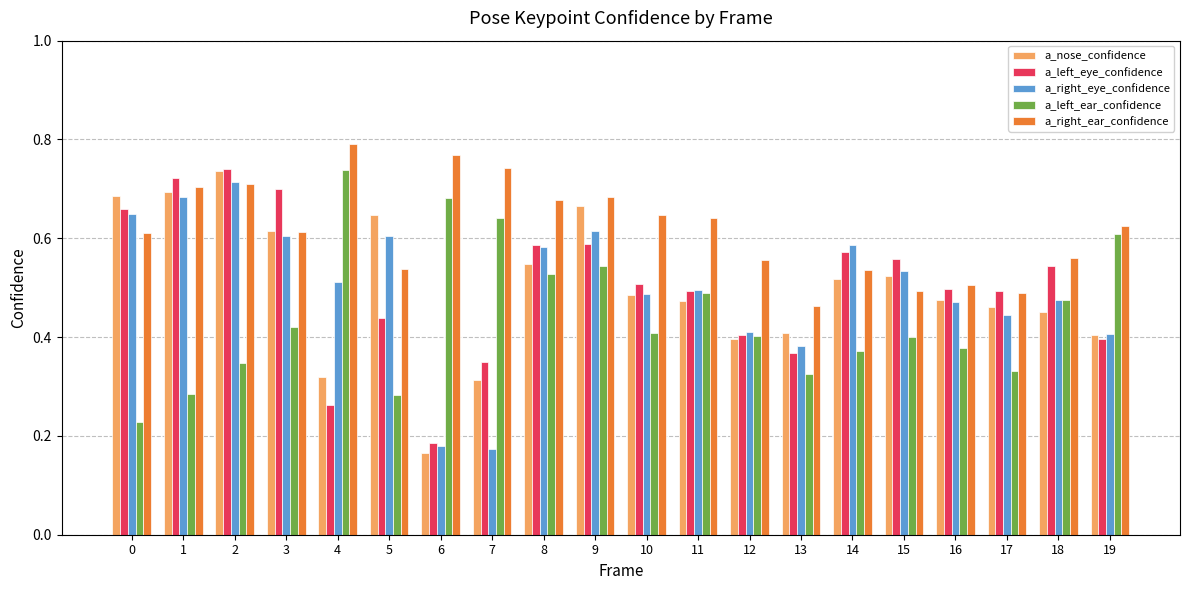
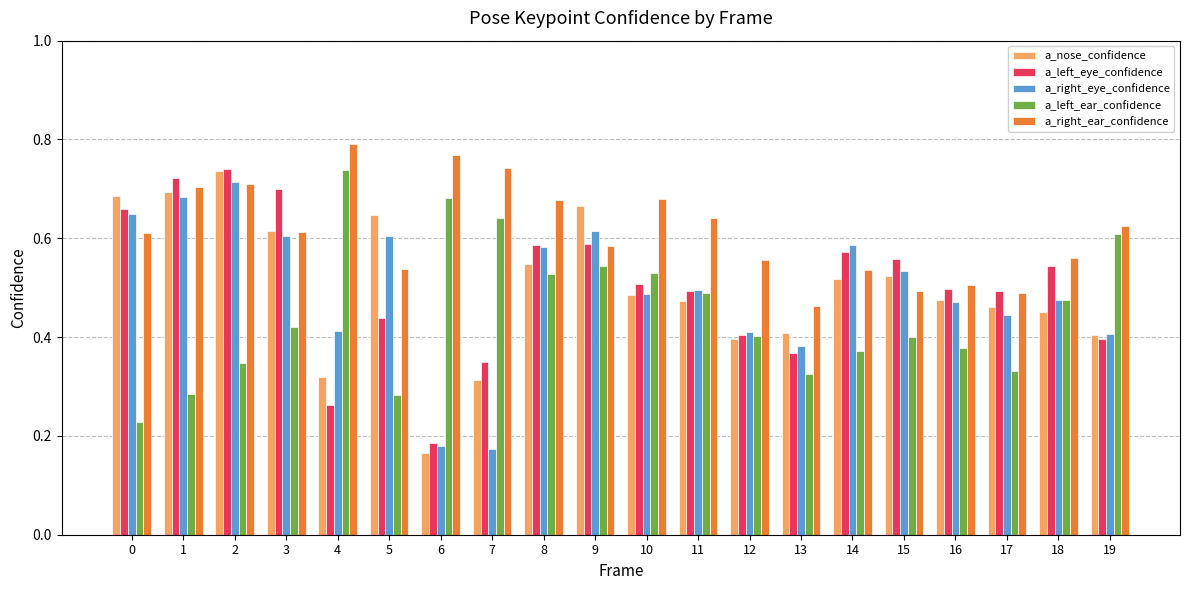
a_right_eye_confidence, 4: 0.51 -> 0.41
a_right_ear_confidence, 9: 0.68 -> 0.58
a_left_ear_confidence, 10: 0.41 -> 0.53
a_right_ear_confidence, 10: 0.65 -> 0.68
